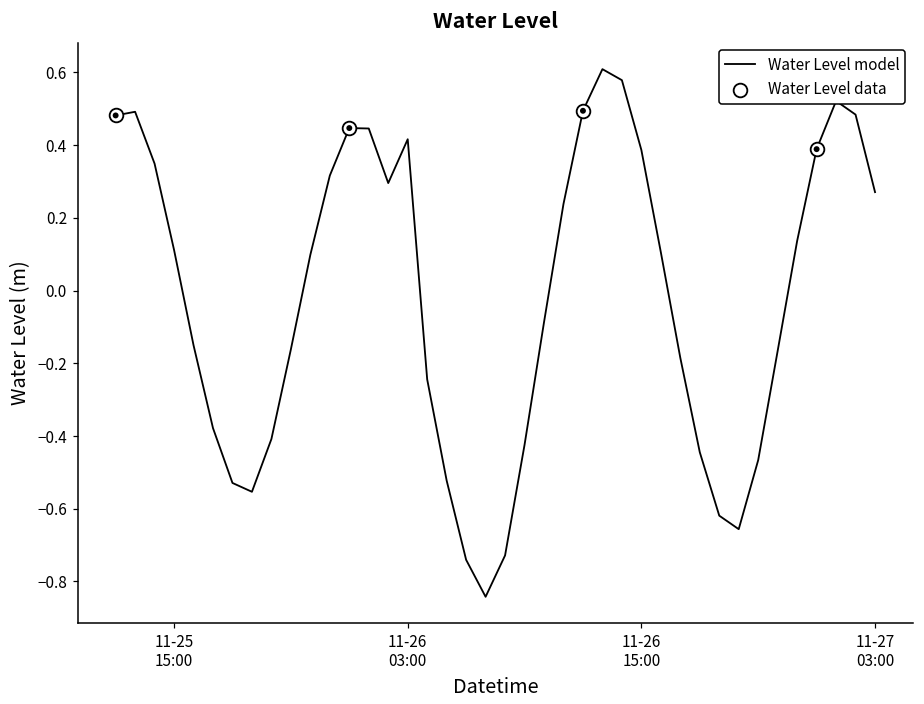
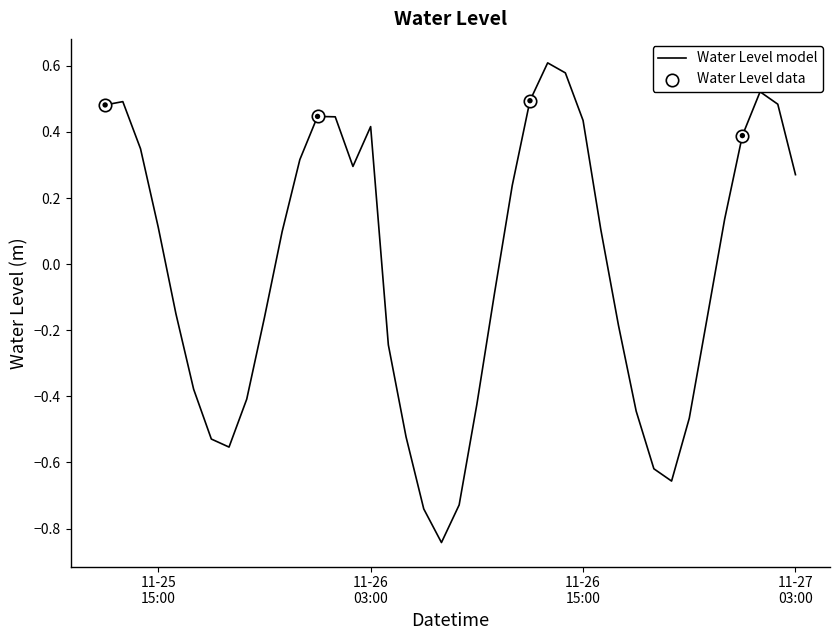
Water Level model, 11-26 15:00: 0.39 -> 0.43
